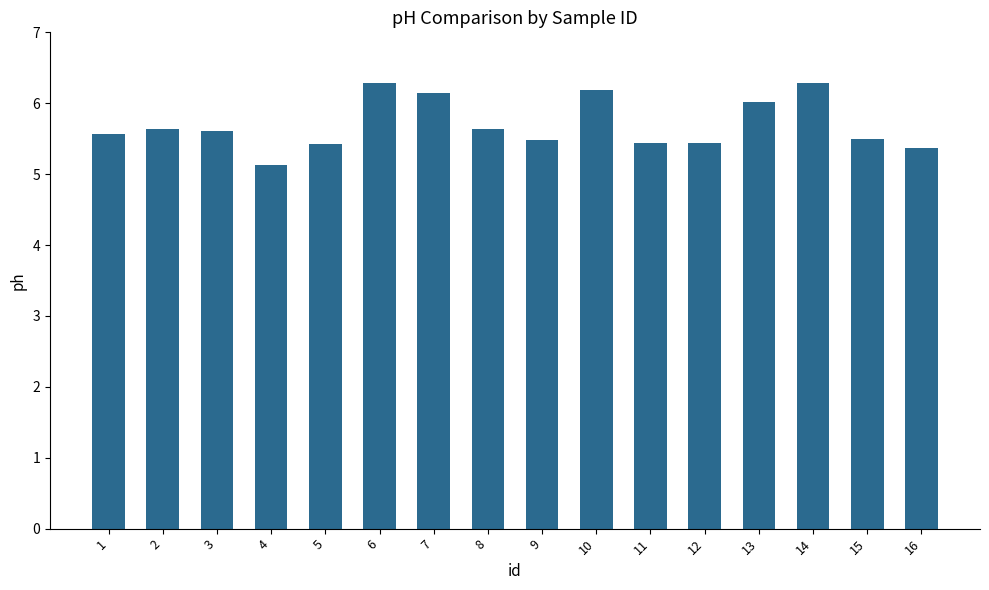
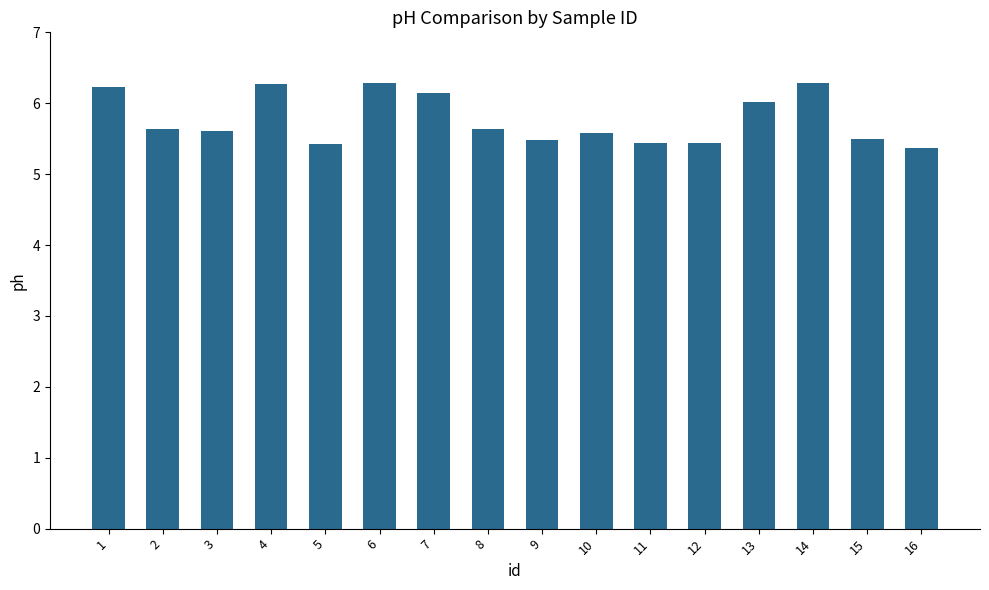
1: 5.6 -> 6.2
4: 5.1 -> 6.3
10: 6.2 -> 5.6
